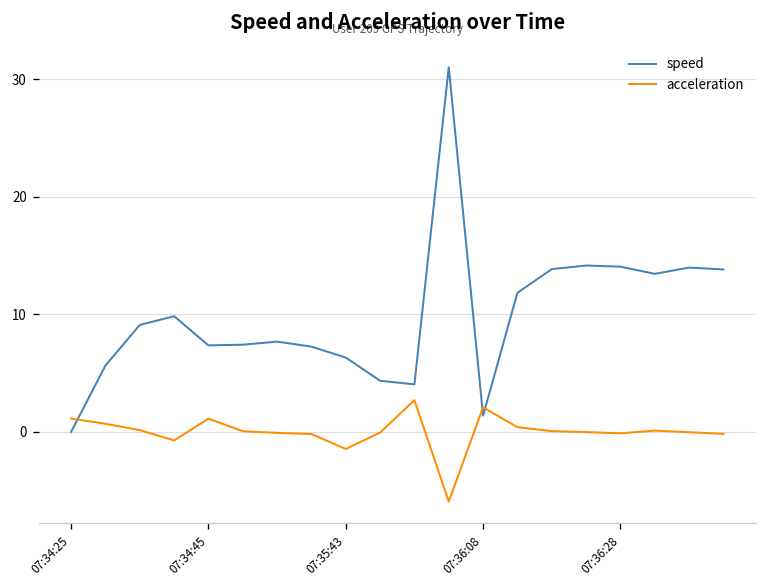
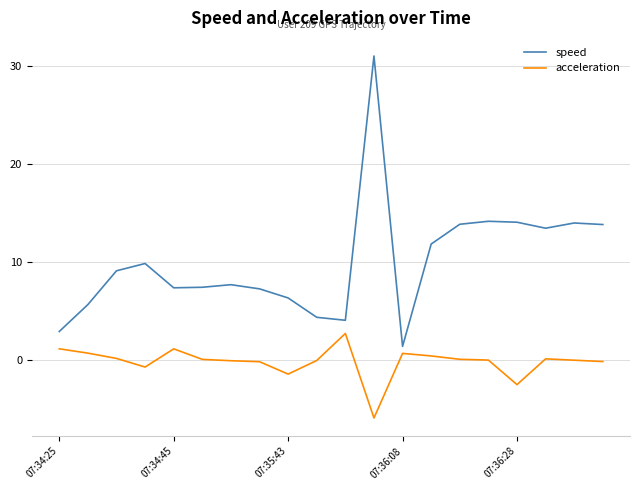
speed, 07:34:25: 0 -> 3
acceleration, 07:36:08: 2 -> 1
acceleration, 07:36:28: 0 -> -3
